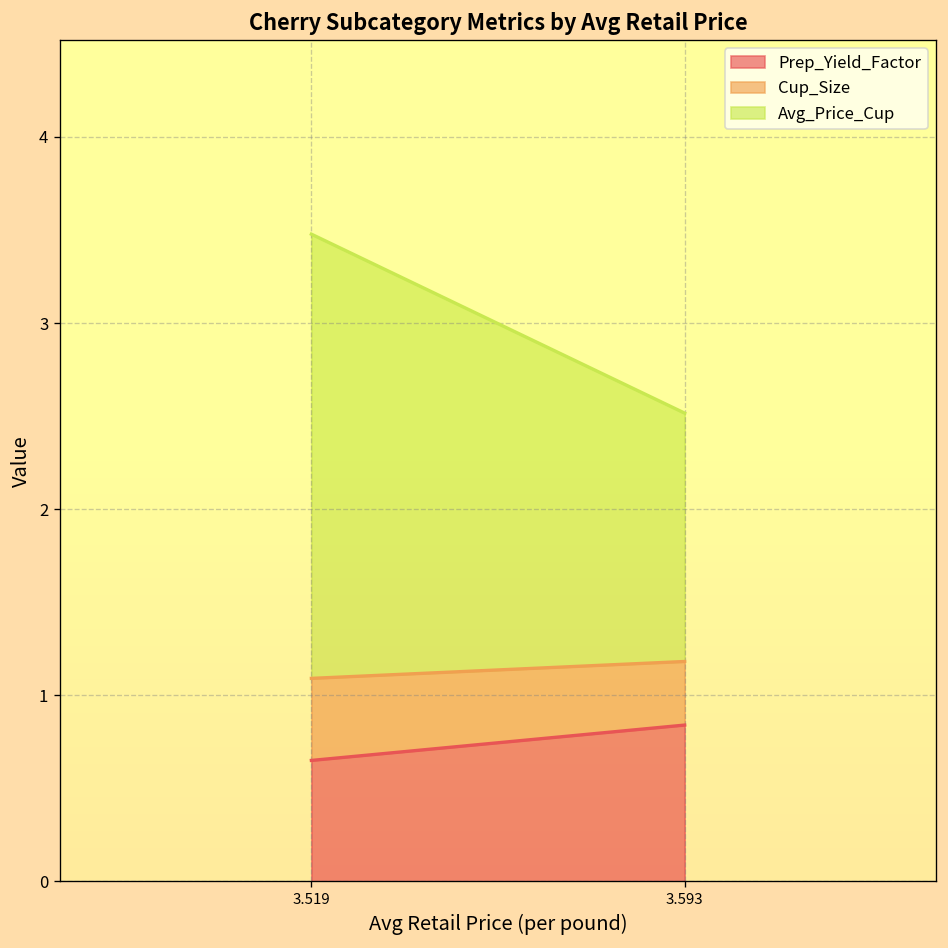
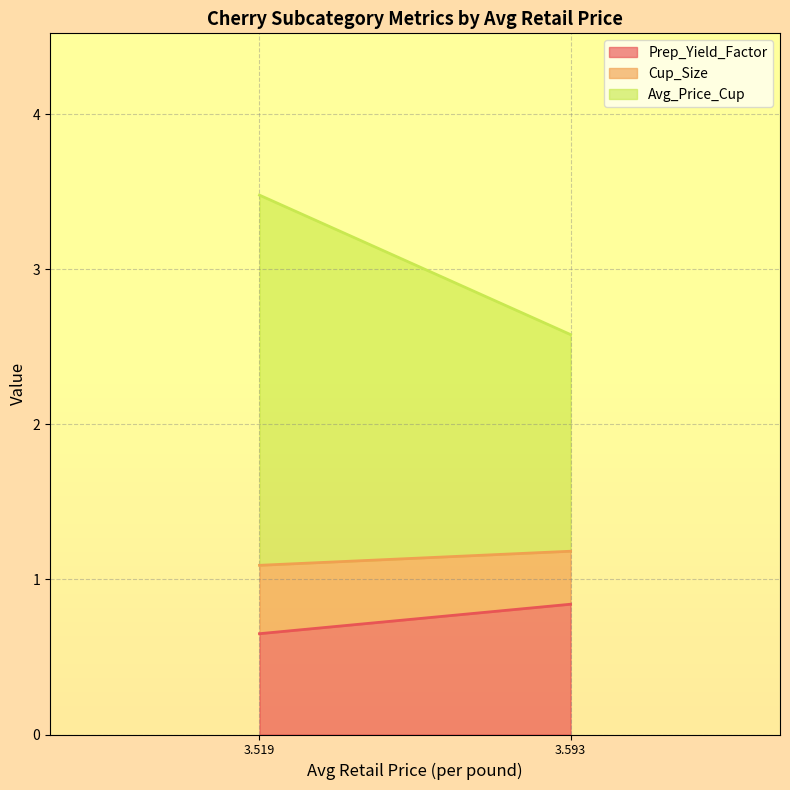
Avg_Price_Cup, 3.593: 1.33 -> 1.40
